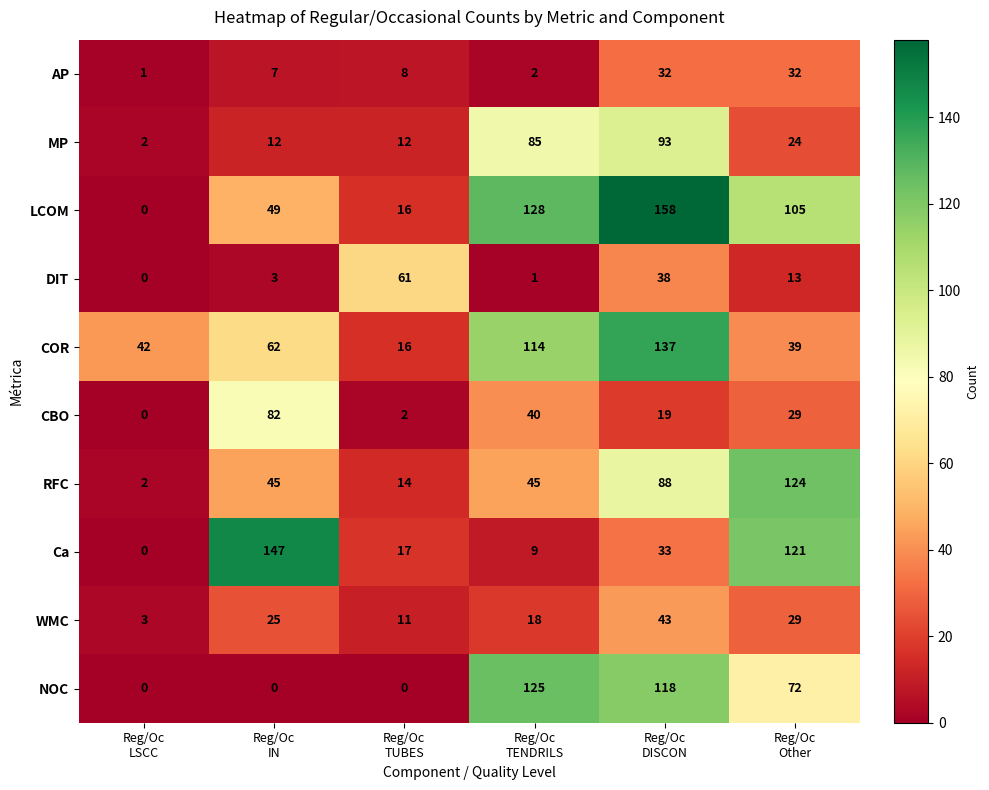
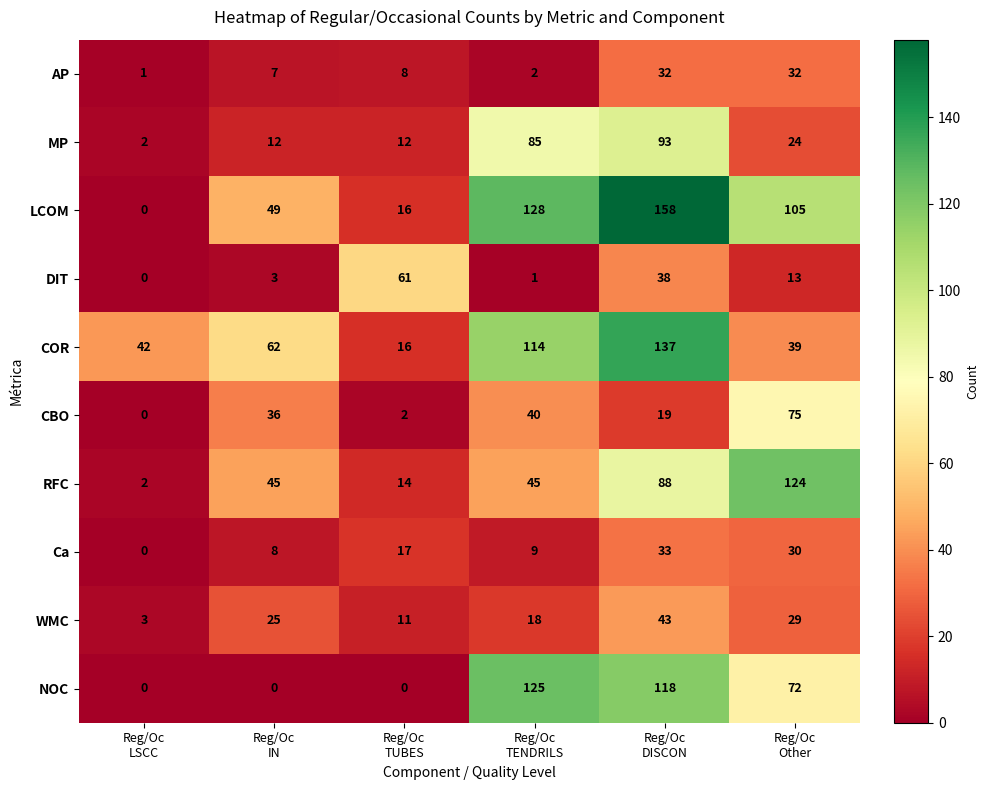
CBO, Reg/Oc IN: 82 -> 36
CBO, Reg/Oc Other: 29 -> 75
Ca, Reg/Oc IN: 147 -> 8
Ca, Reg/Oc Other: 121 -> 30
